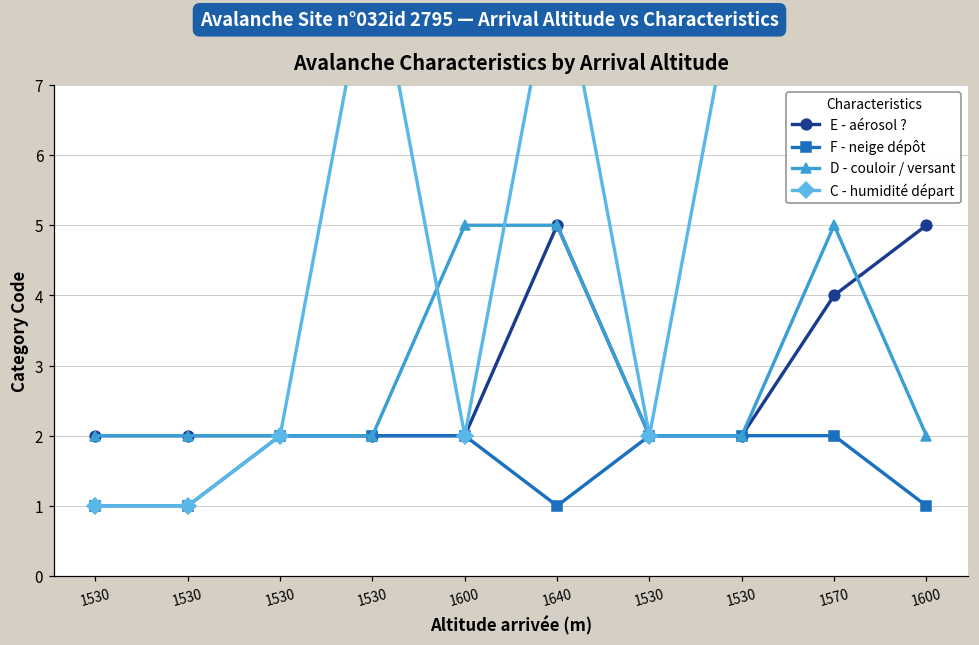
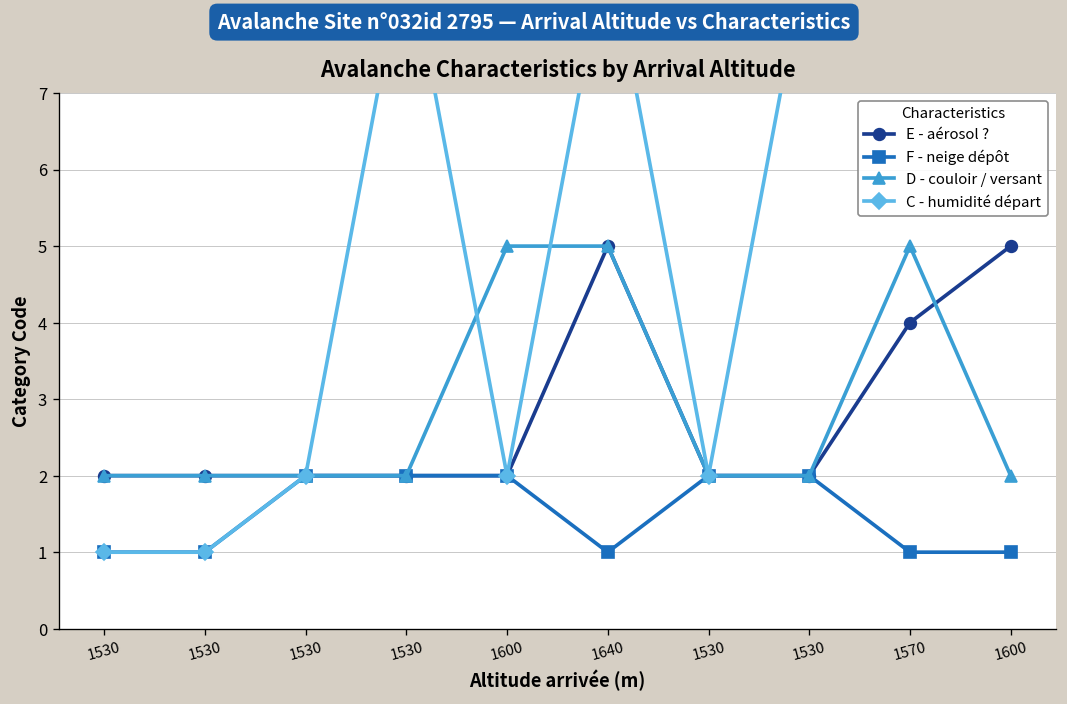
F - neige dépôt, 1570: 2 -> 1
